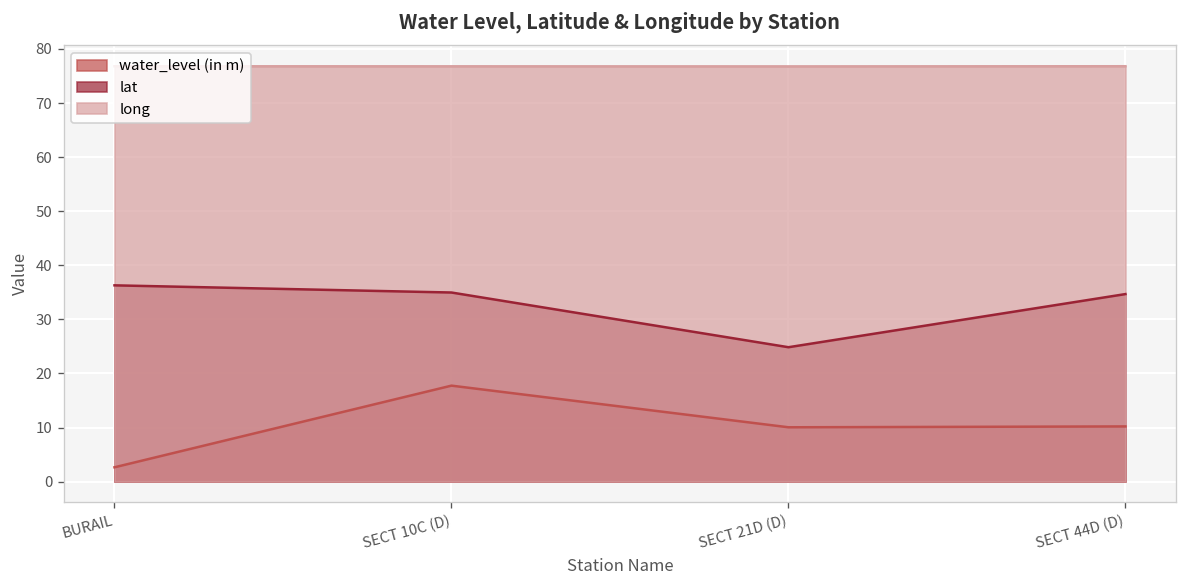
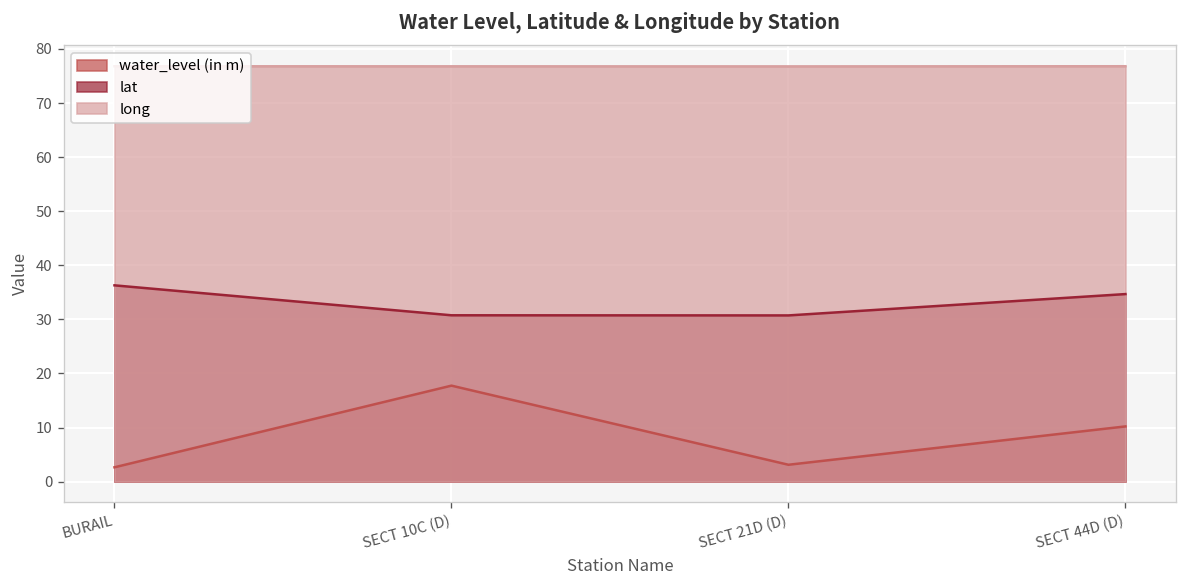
lat, SECT 10C (D): 35 -> 31
water_level (in m), SECT 21D (D): 10 -> 3
lat, SECT 21D (D): 25 -> 31
